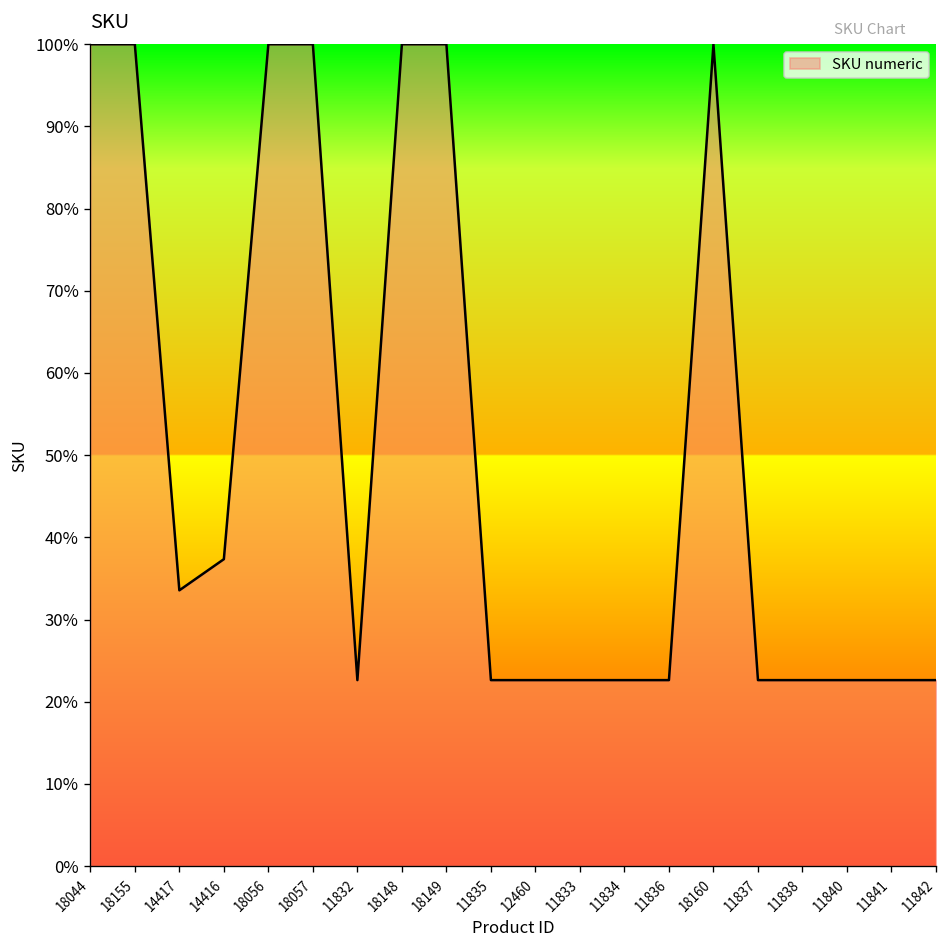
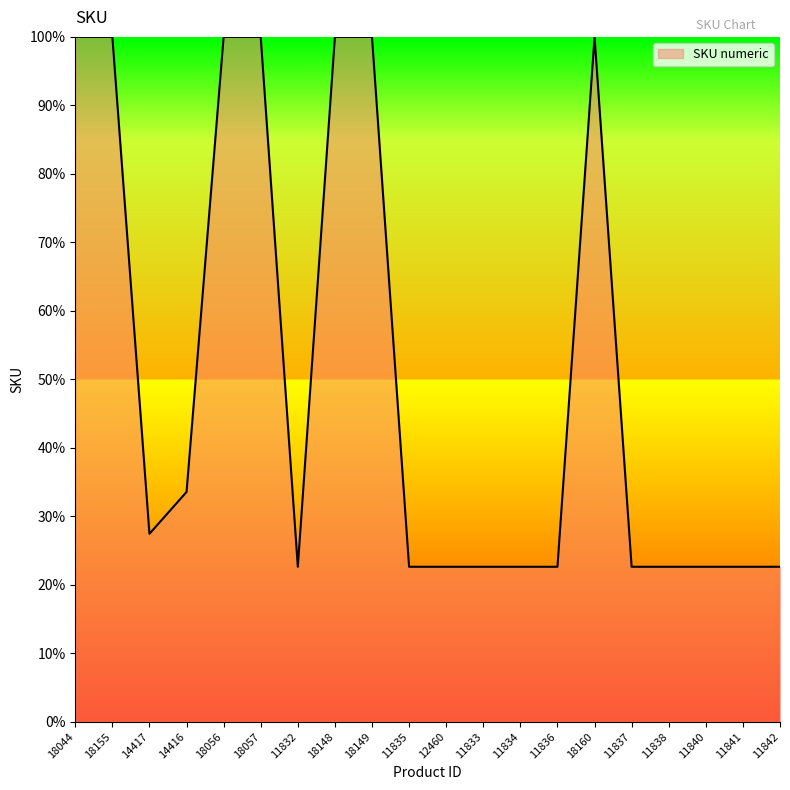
14417: 34% -> 27%
14416: 37% -> 34%
